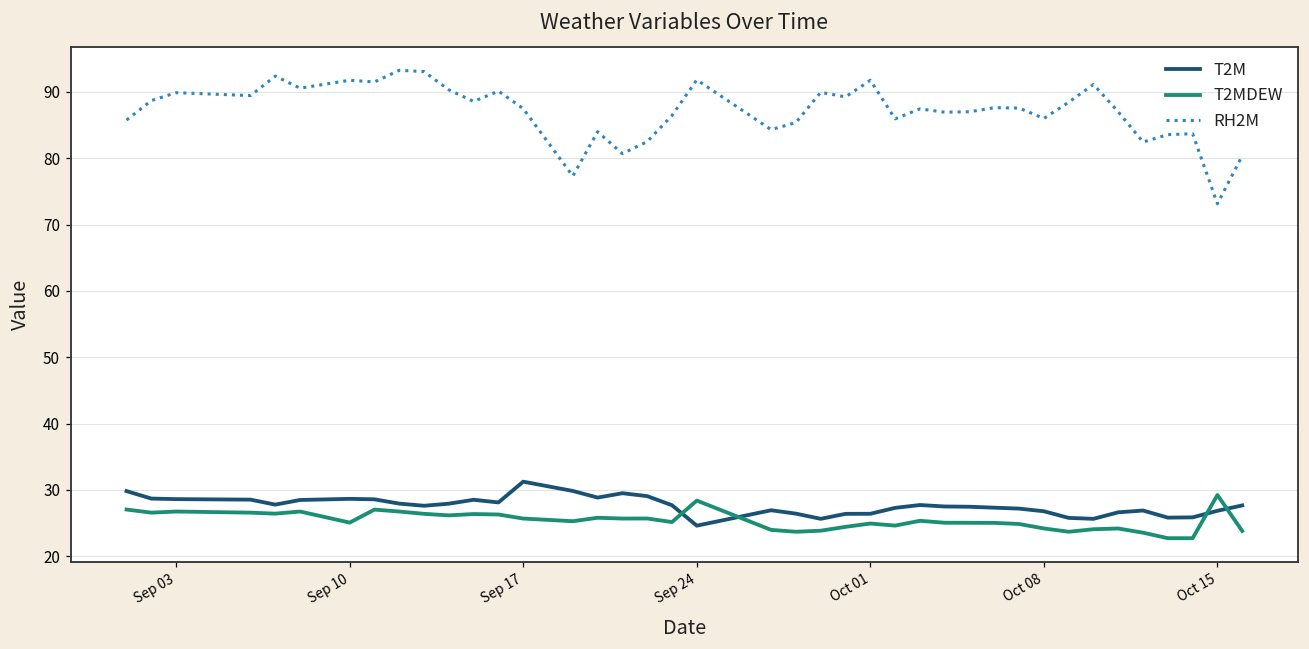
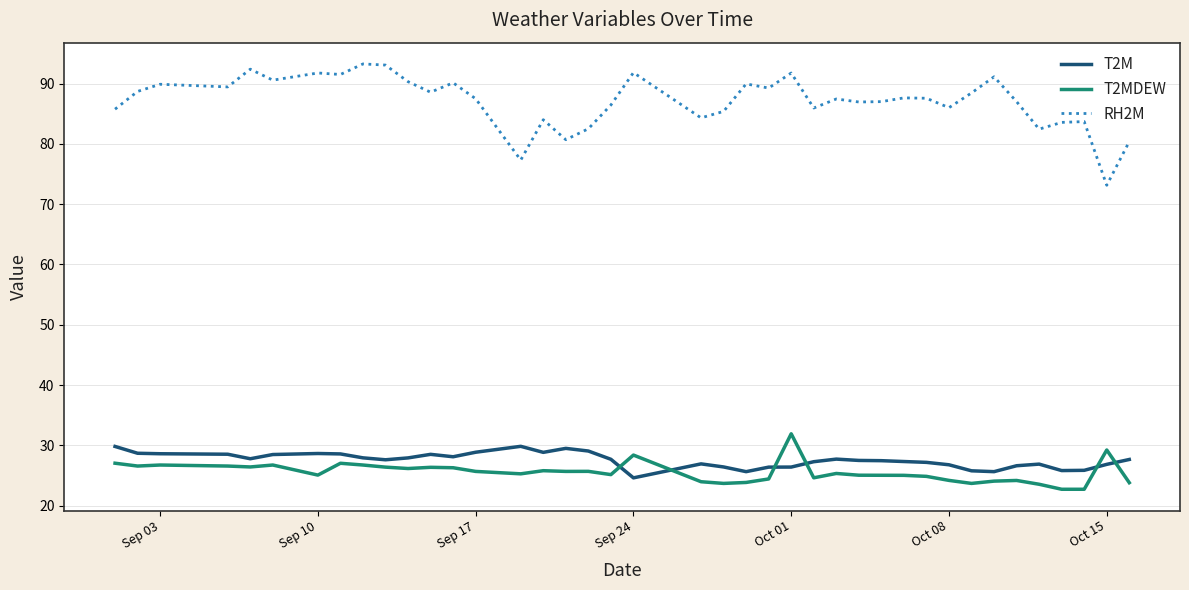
T2M, Sep 17: 31 -> 29
T2MDEW, Oct 01: 25 -> 32
